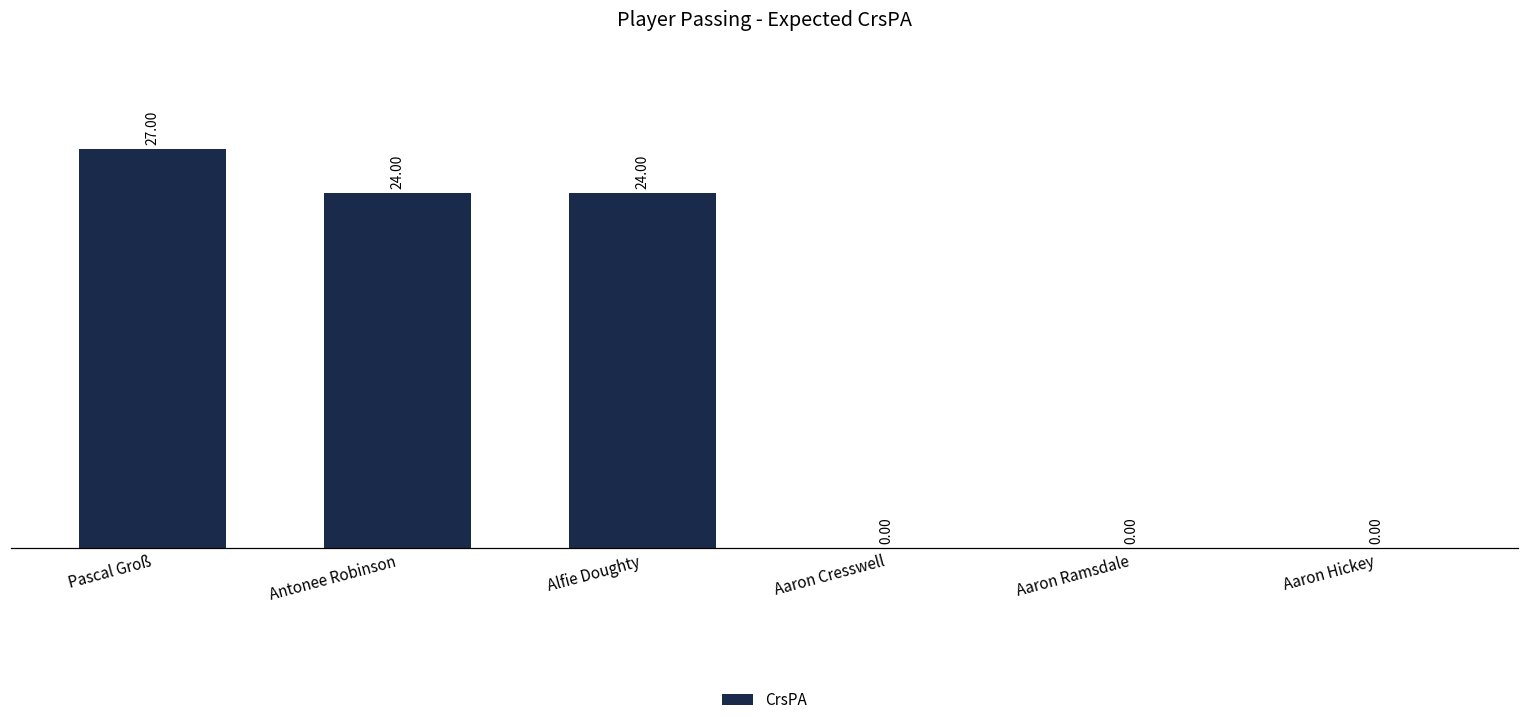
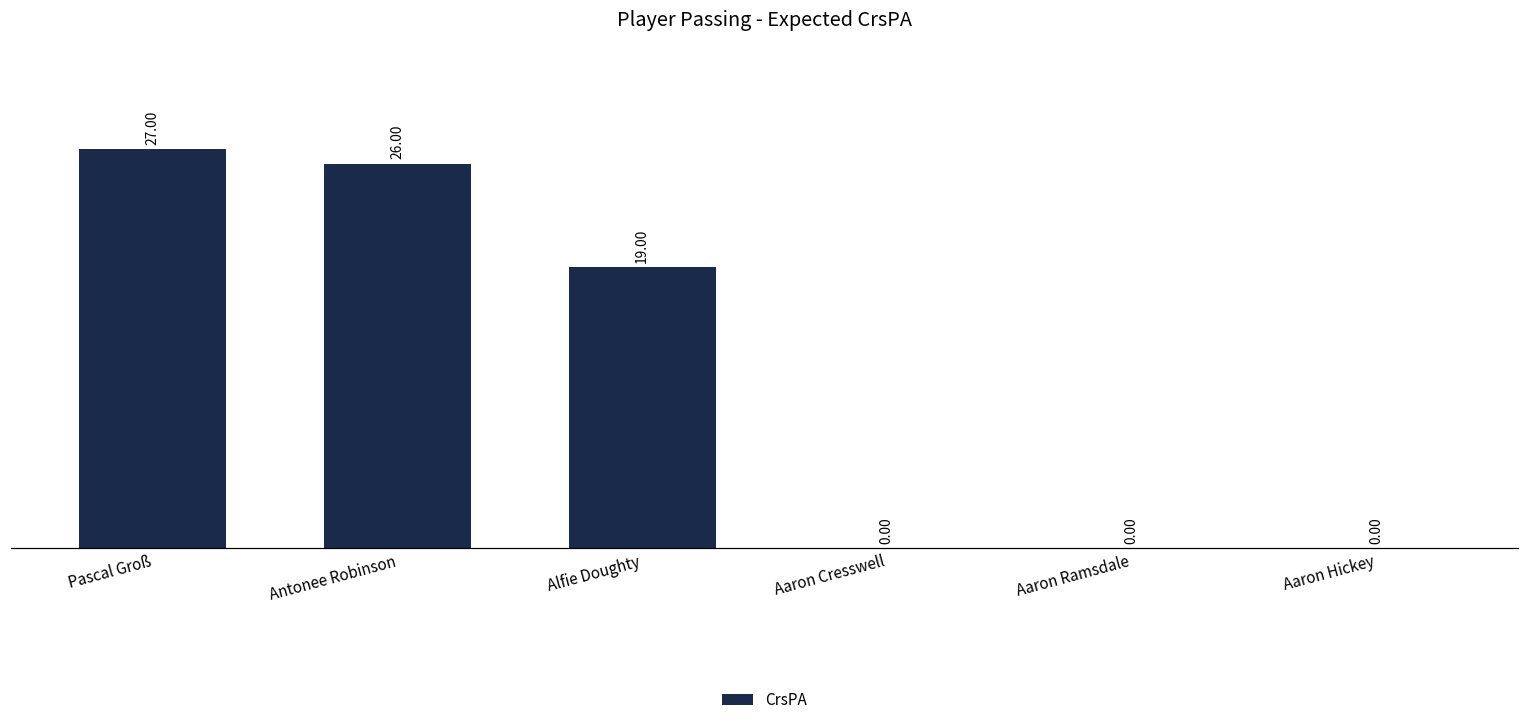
Antonee Robinson: 24.00 -> 26.00
Alfie Doughty: 24.00 -> 19.00
